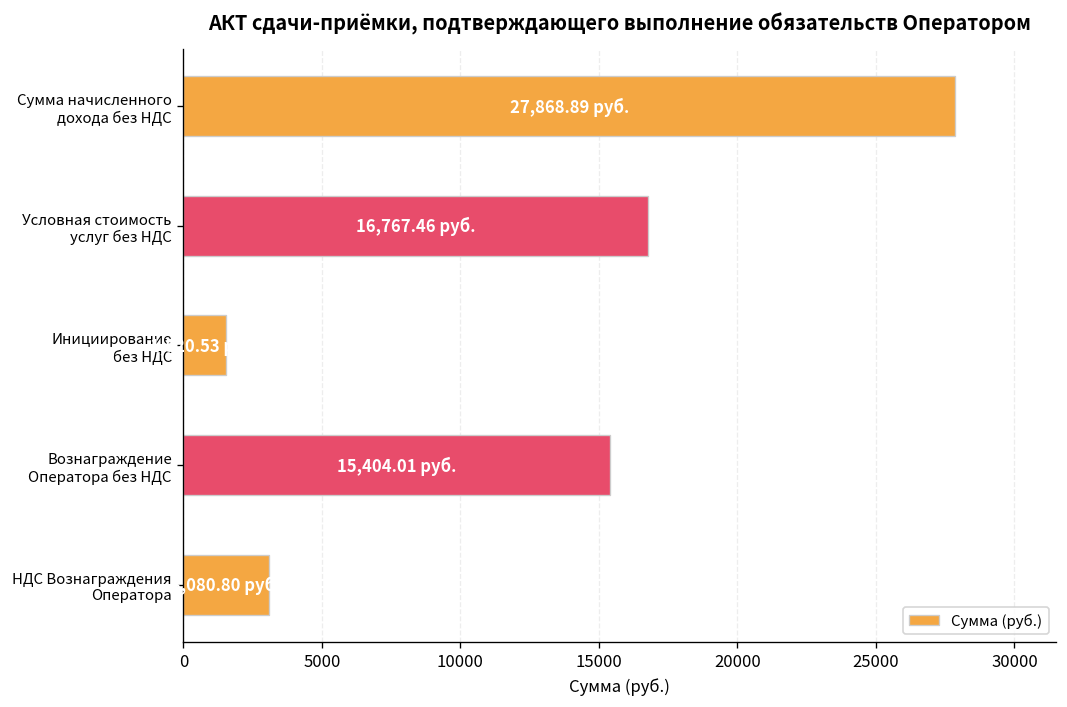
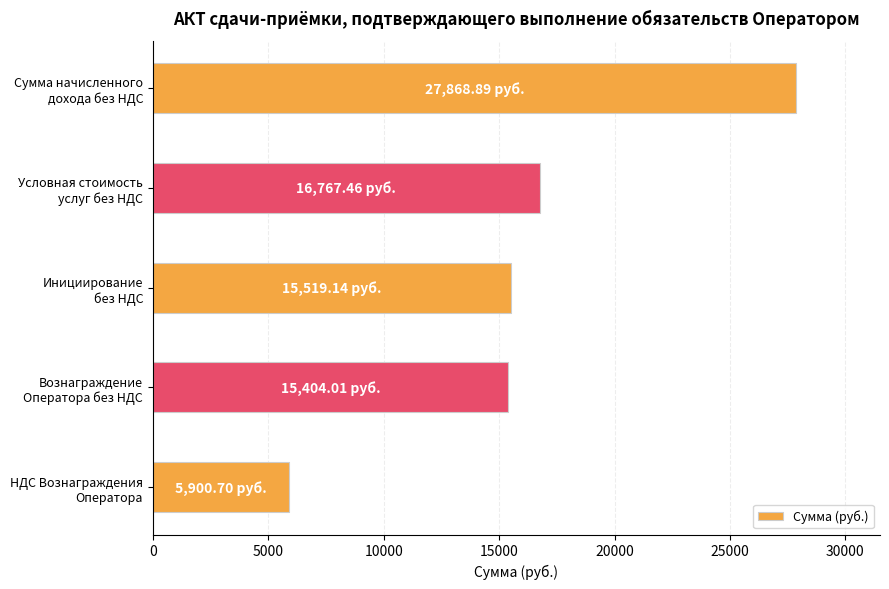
Инициирование без НДС: 1500 -> 15500
НДС Вознаграждения Оператора: 3,080.80 -> 5,900.70
